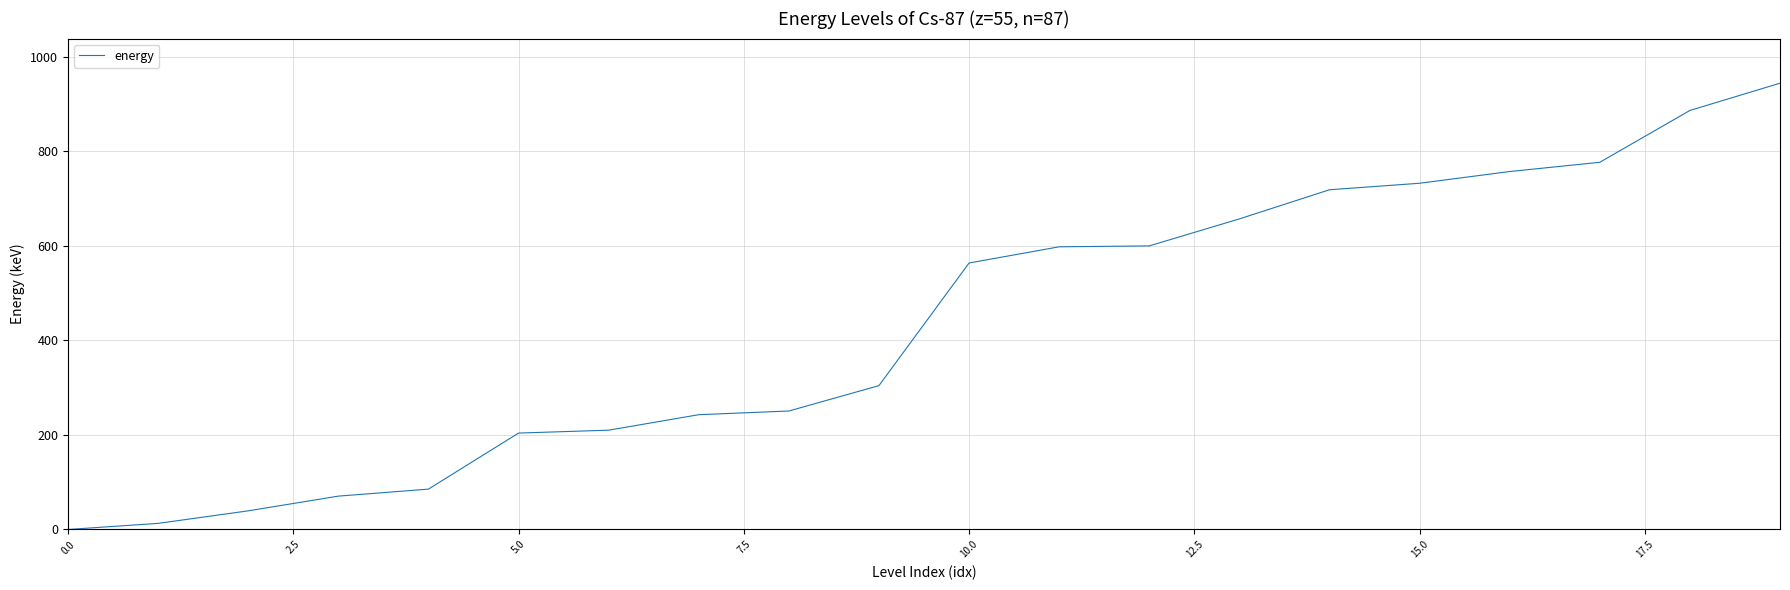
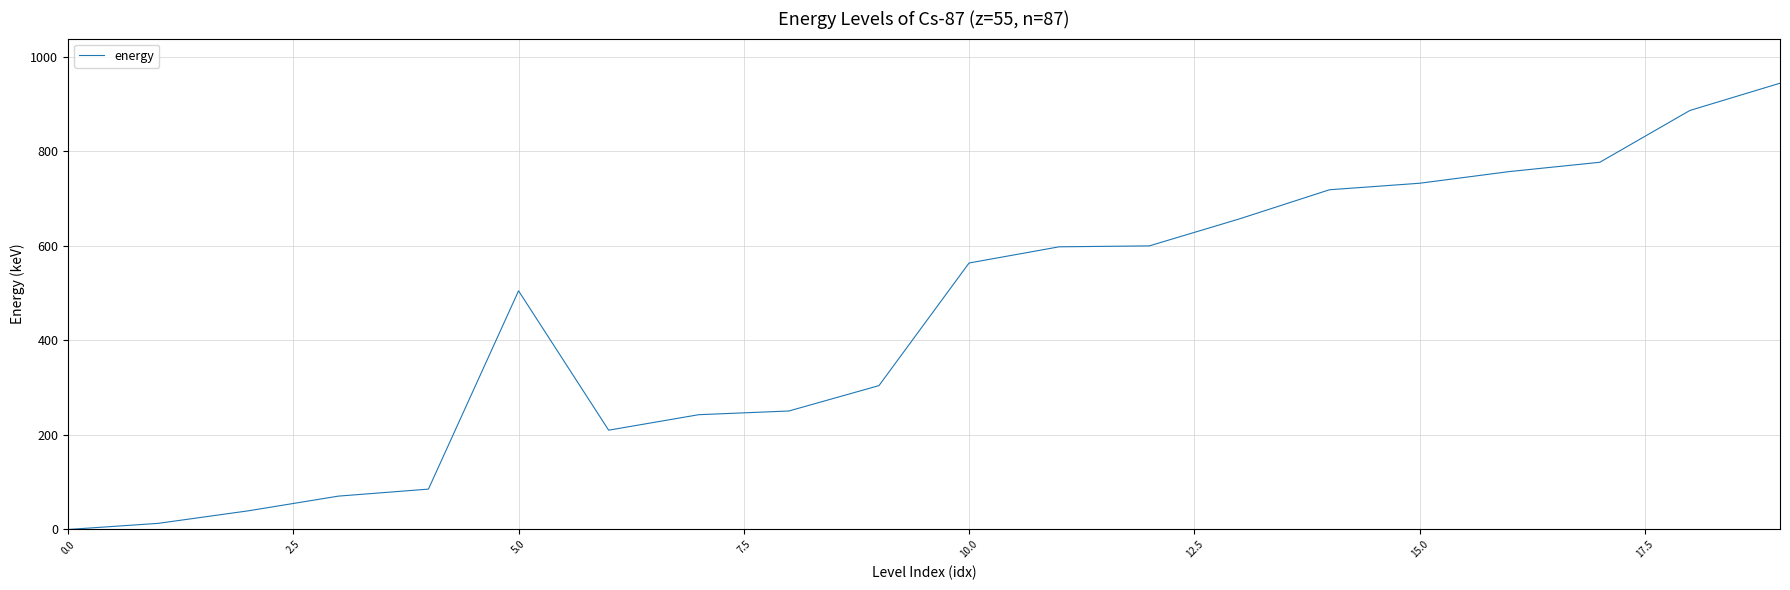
5.0: 200 -> 510
